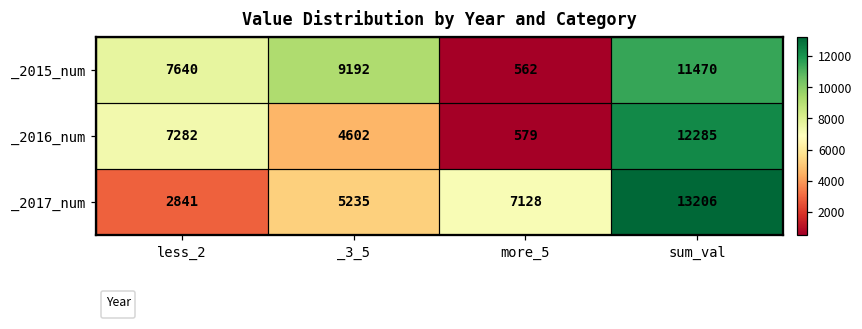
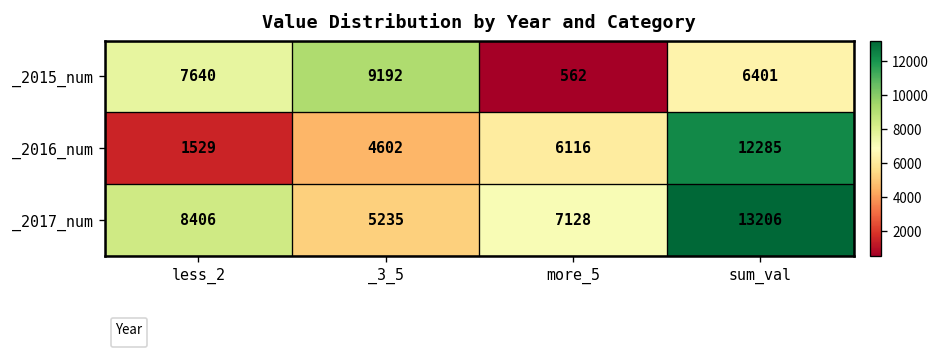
_2015_num, sum_val: 11470 -> 6401
_2016_num, less_2: 7282 -> 1529
_2016_num, more_5: 579 -> 6116
_2017_num, less_2: 2841 -> 8406
